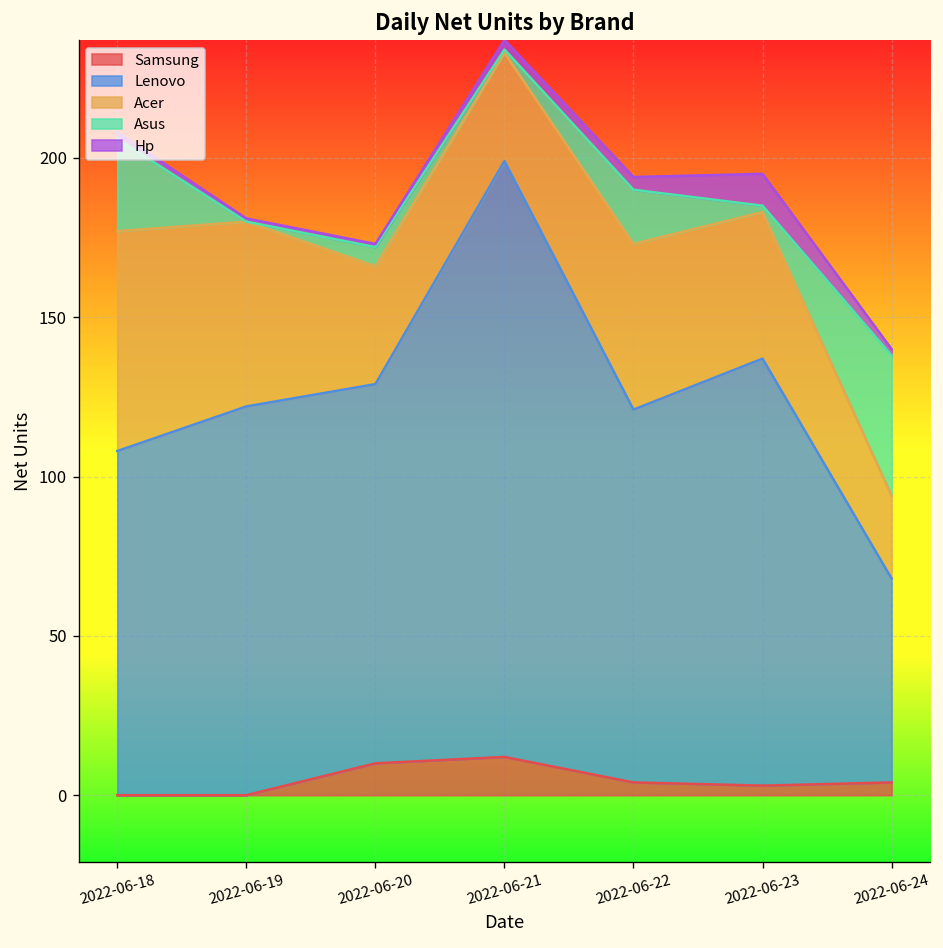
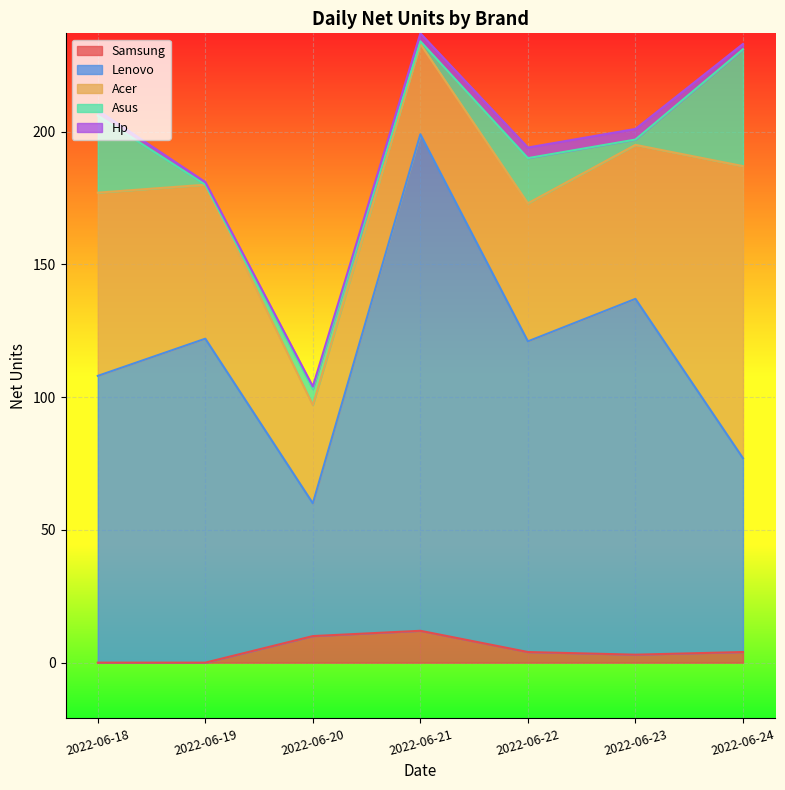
Lenovo, 2022-06-20: 119 -> 50
Acer, 2022-06-23: 46 -> 58
Hp, 2022-06-23: 10 -> 4
Lenovo, 2022-06-24: 64 -> 73
Acer, 2022-06-24: 26 -> 110
